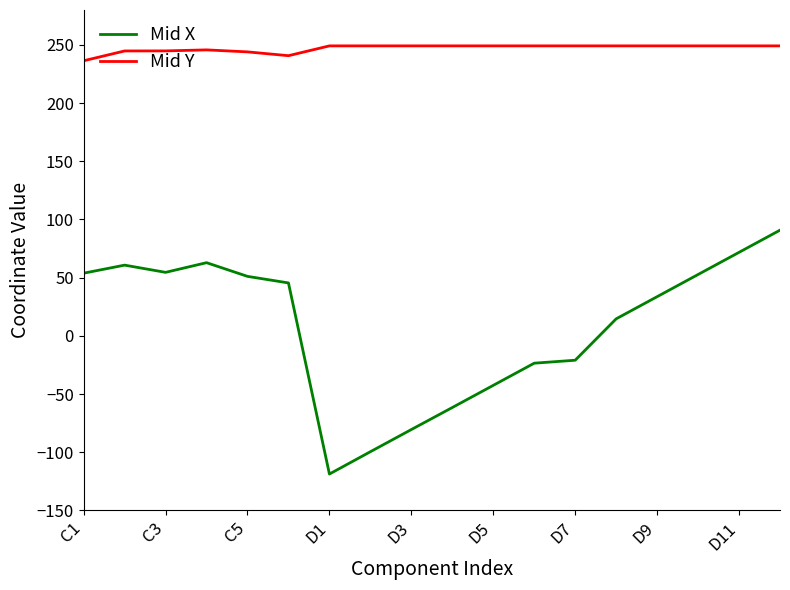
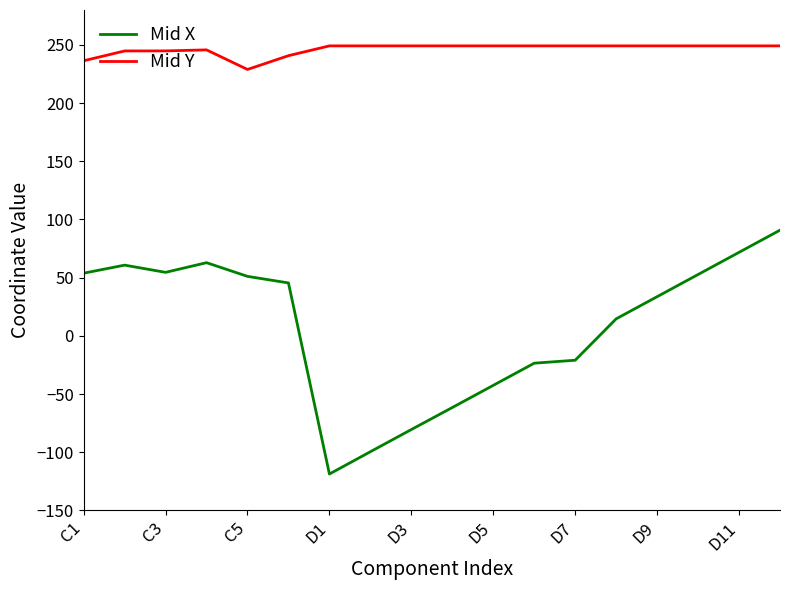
Mid Y, C5: 244 -> 229
